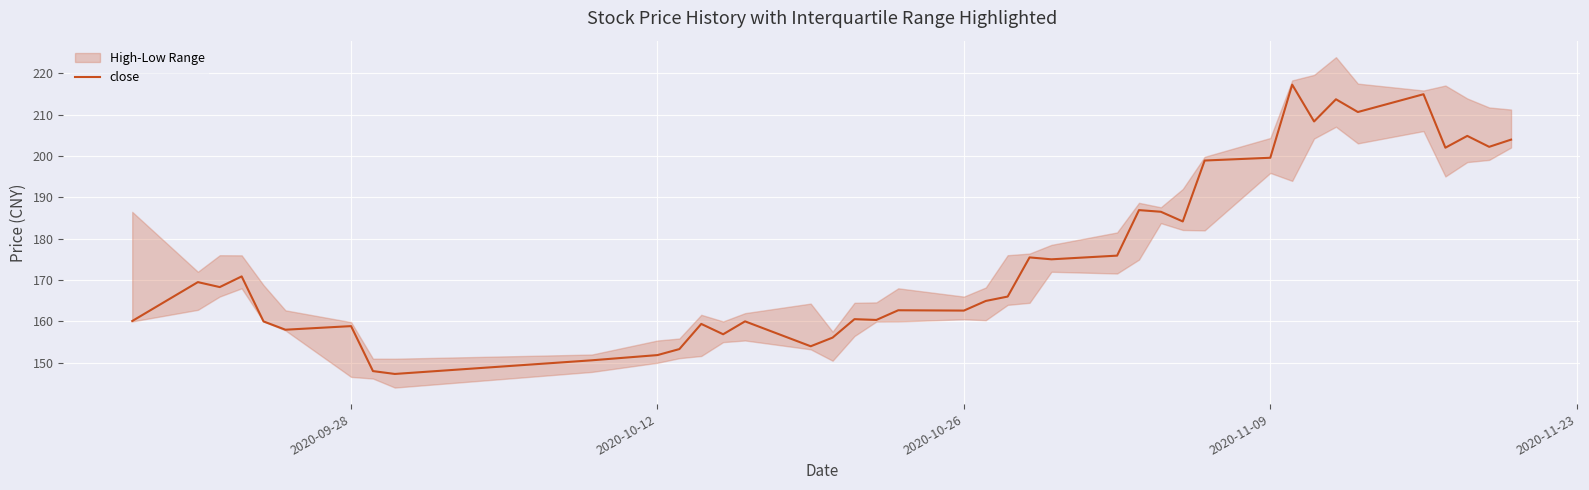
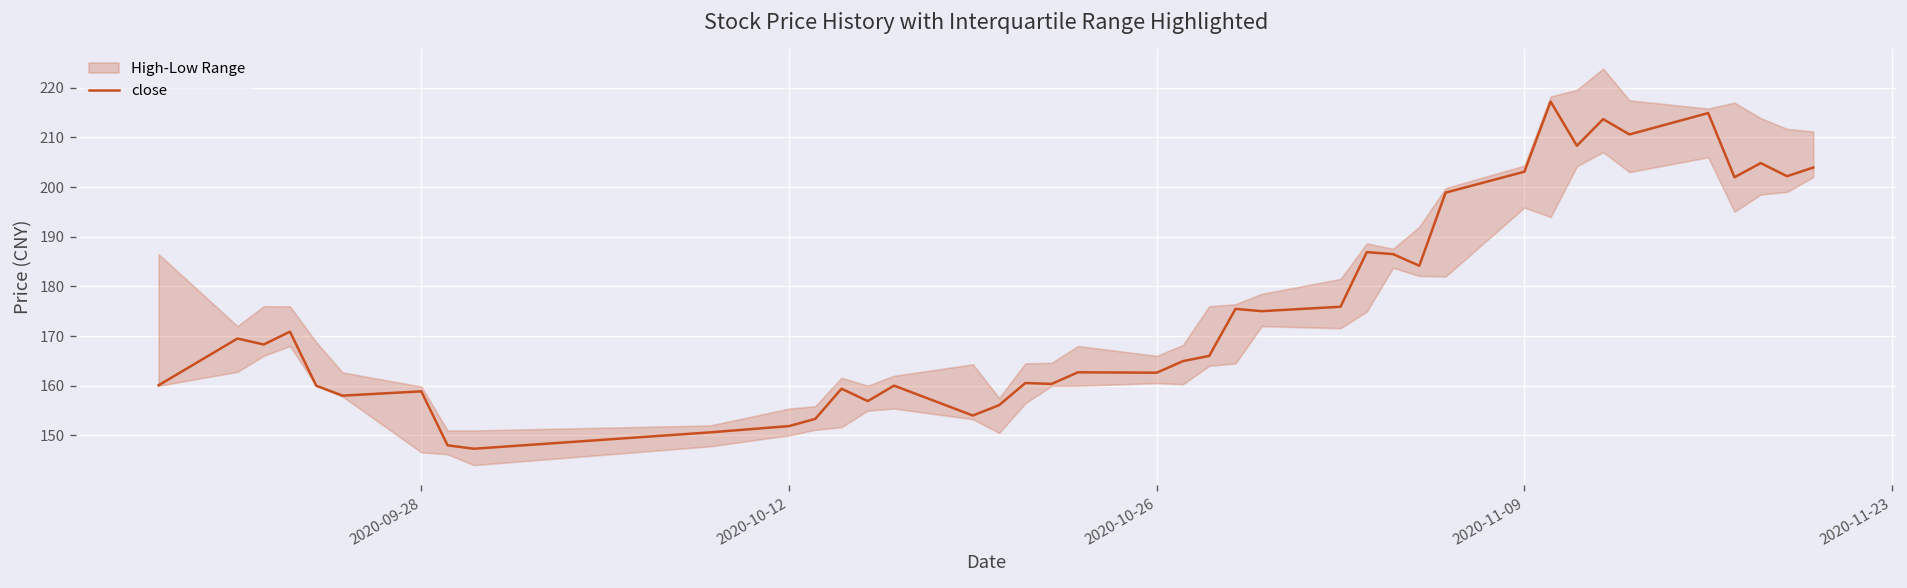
close, 2020-11-09: 200 -> 203
